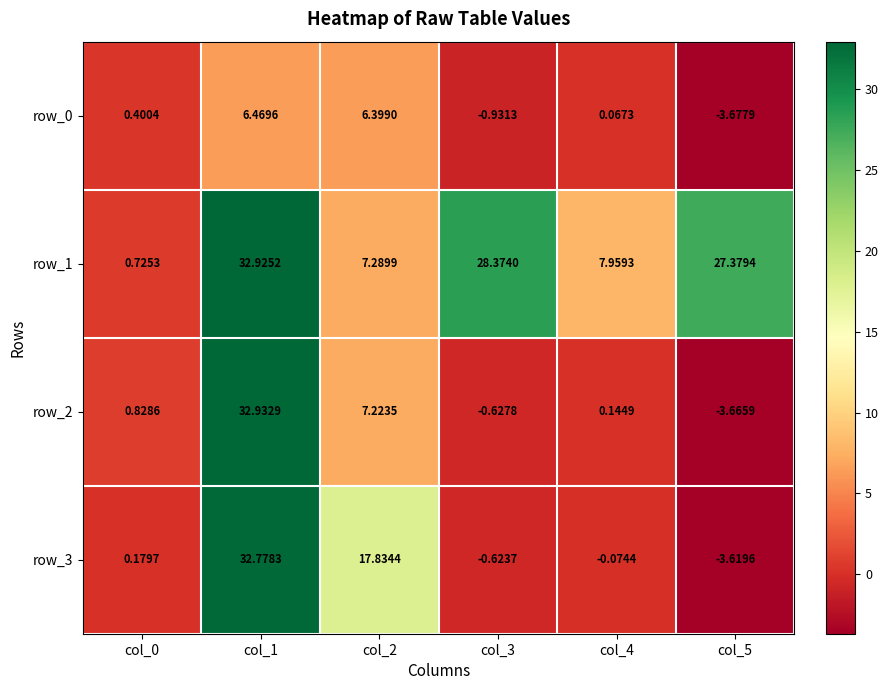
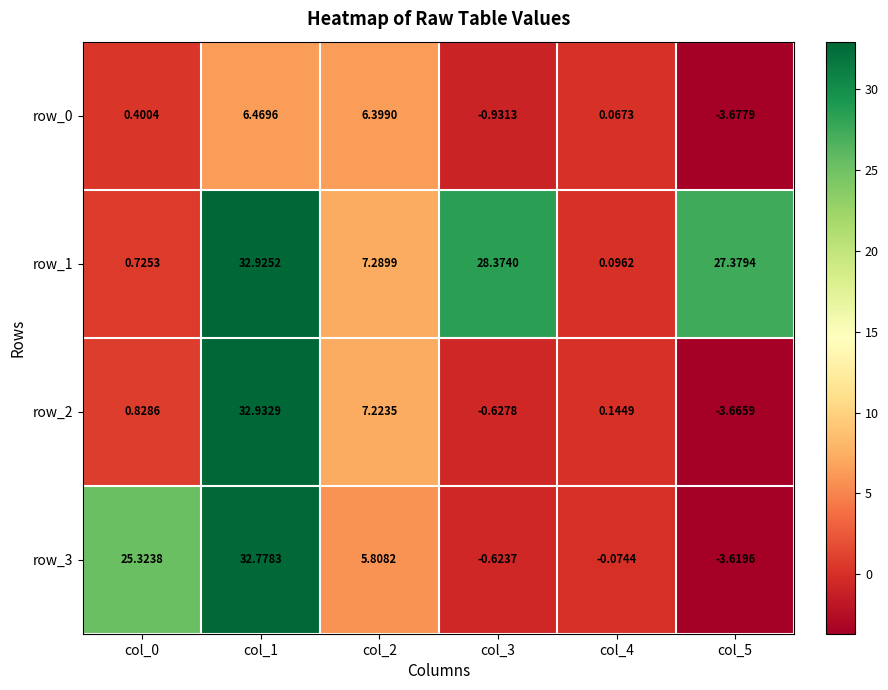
row_1, col_4: 7.9593 -> 0.0962
row_3, col_0: 0.1797 -> 25.3238
row_3, col_2: 17.8344 -> 5.8082
